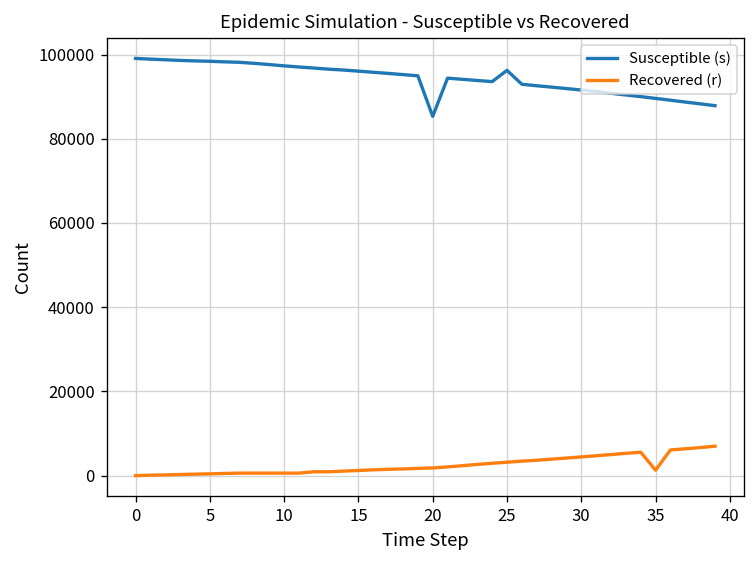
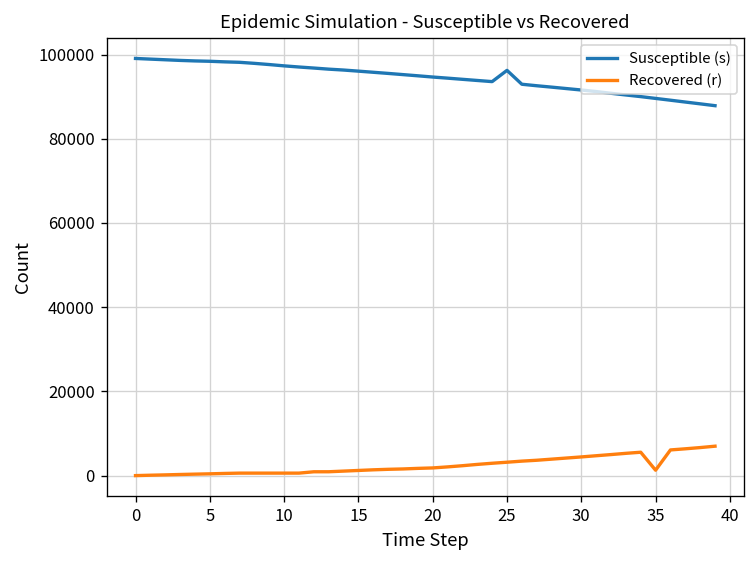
Susceptible (s), 20: 85000 -> 95000
